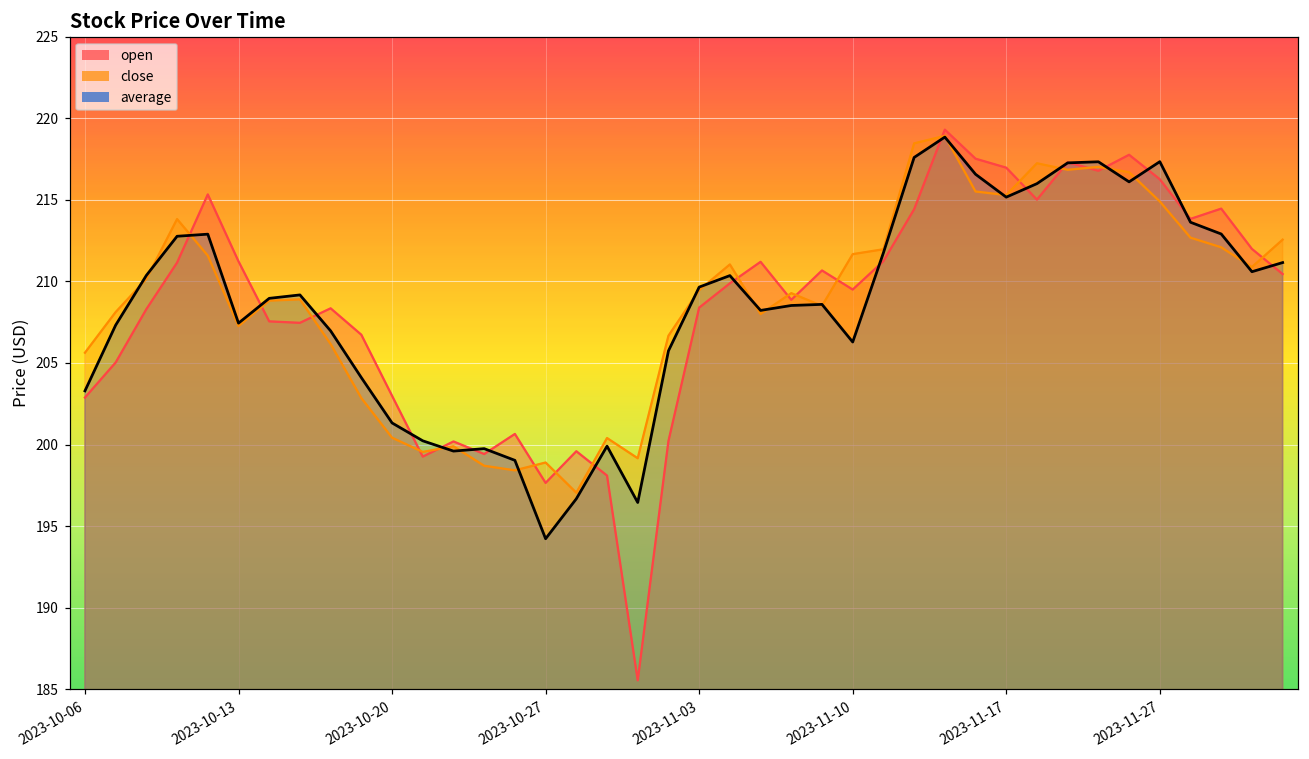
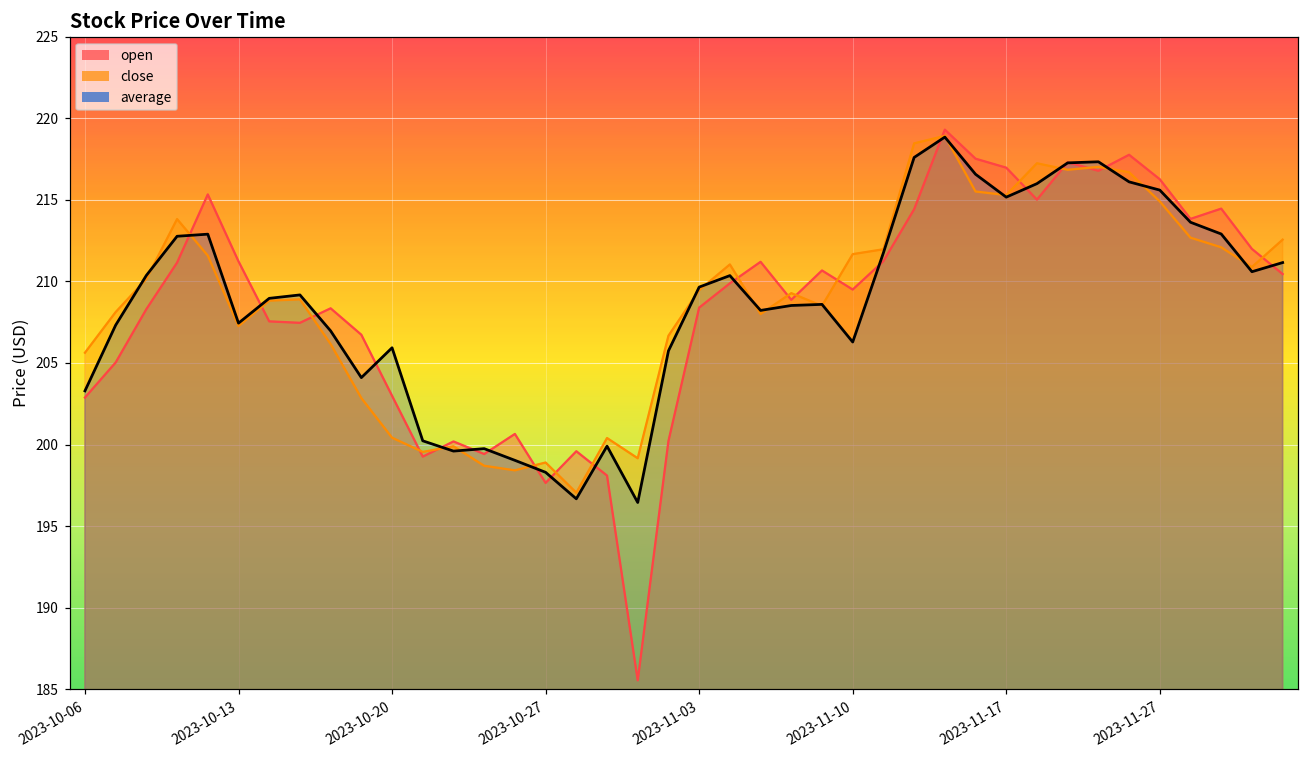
average, 2023-10-20: 201.3 -> 205.9
average, 2023-10-27: 194.2 -> 198.3
average, 2023-11-27: 217.3 -> 215.6
